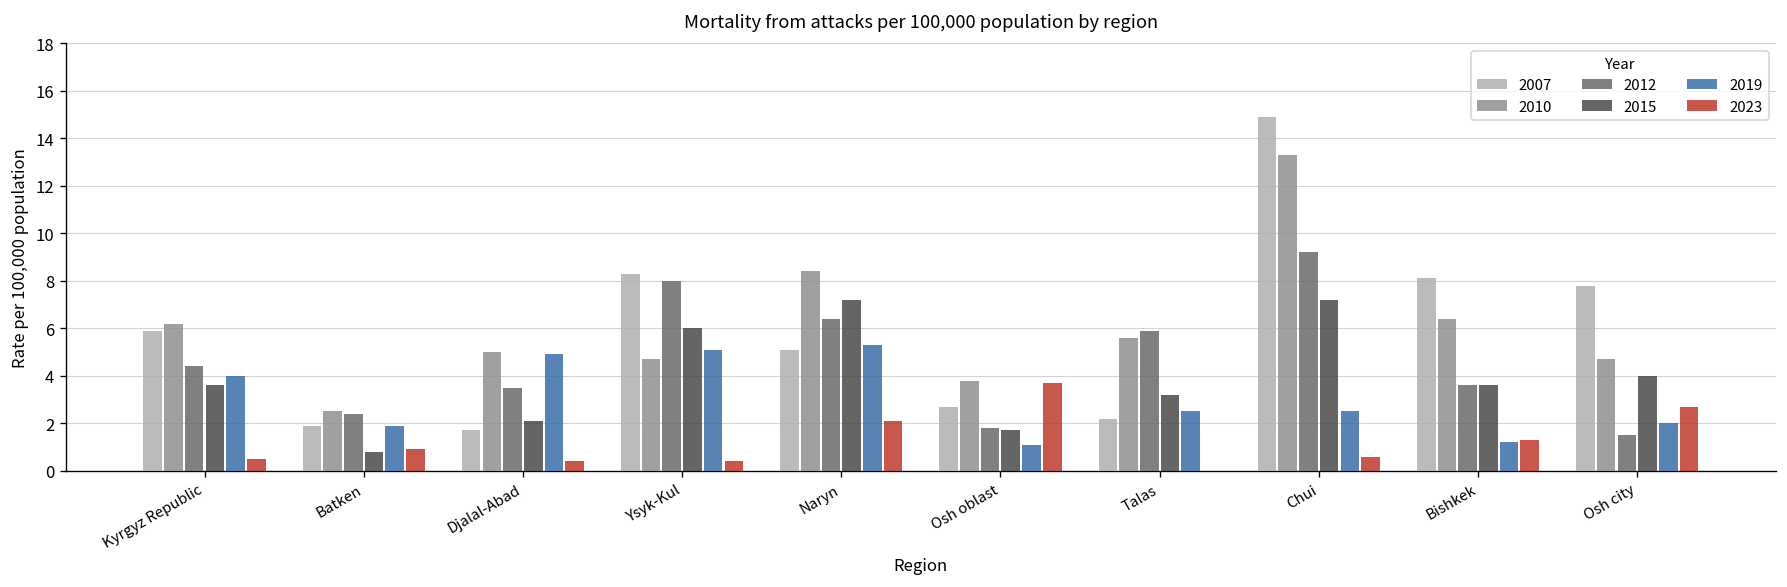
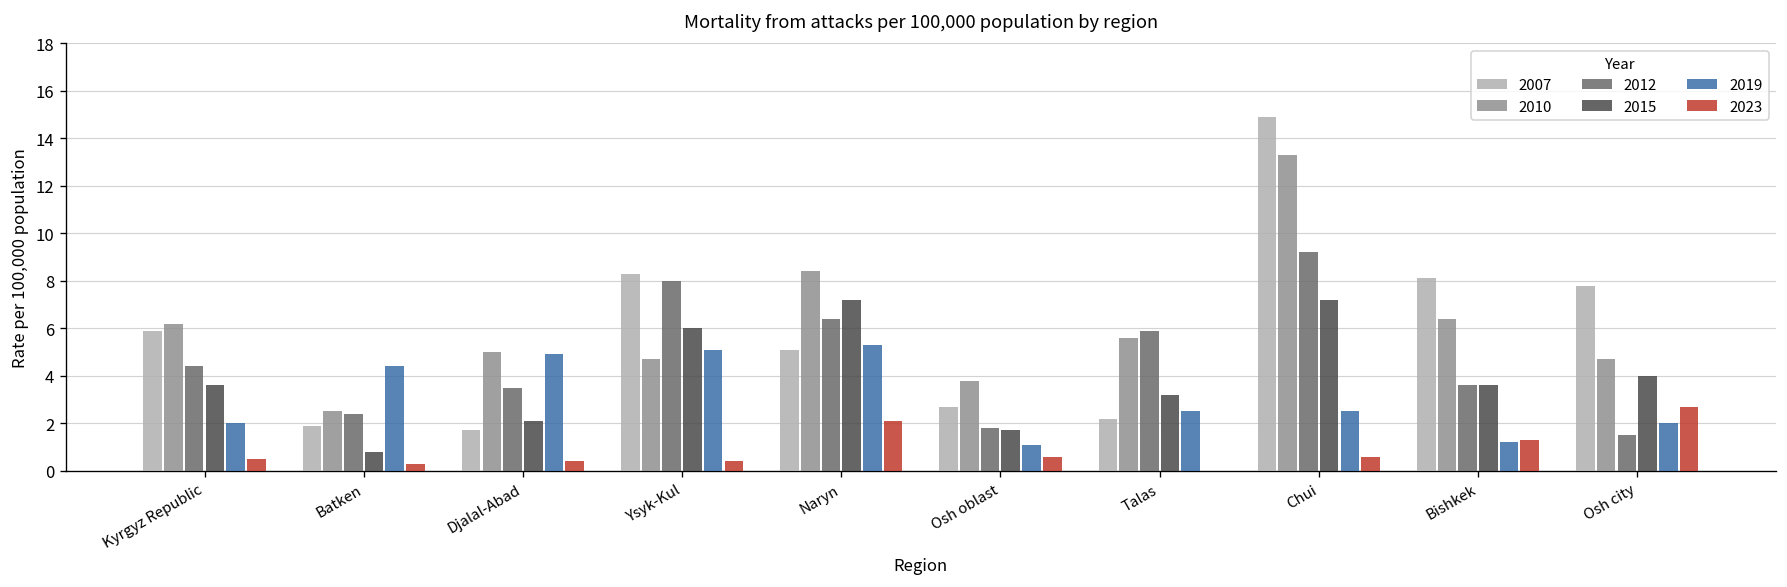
2019, Kyrgyz Republic: 4 -> 2
2019, Batken: 1.9 -> 4.4
2023, Batken: 0.9 -> 0.3
2023, Osh oblast: 3.7 -> 0.6
